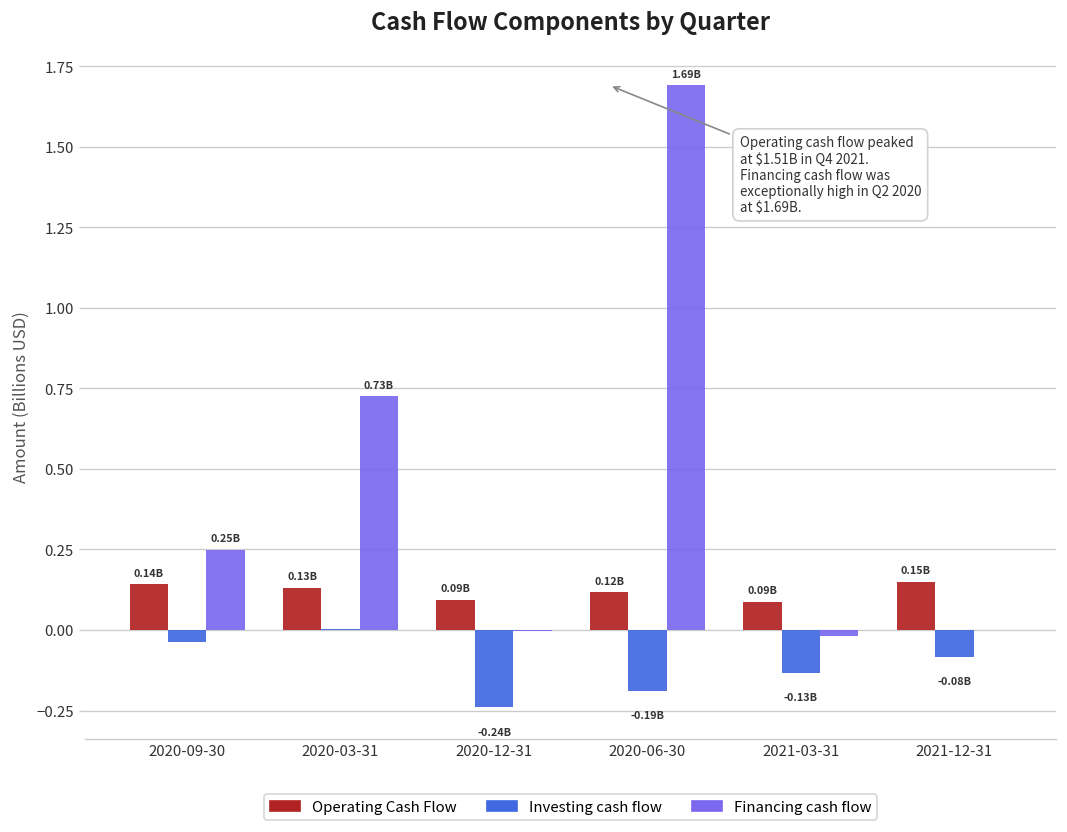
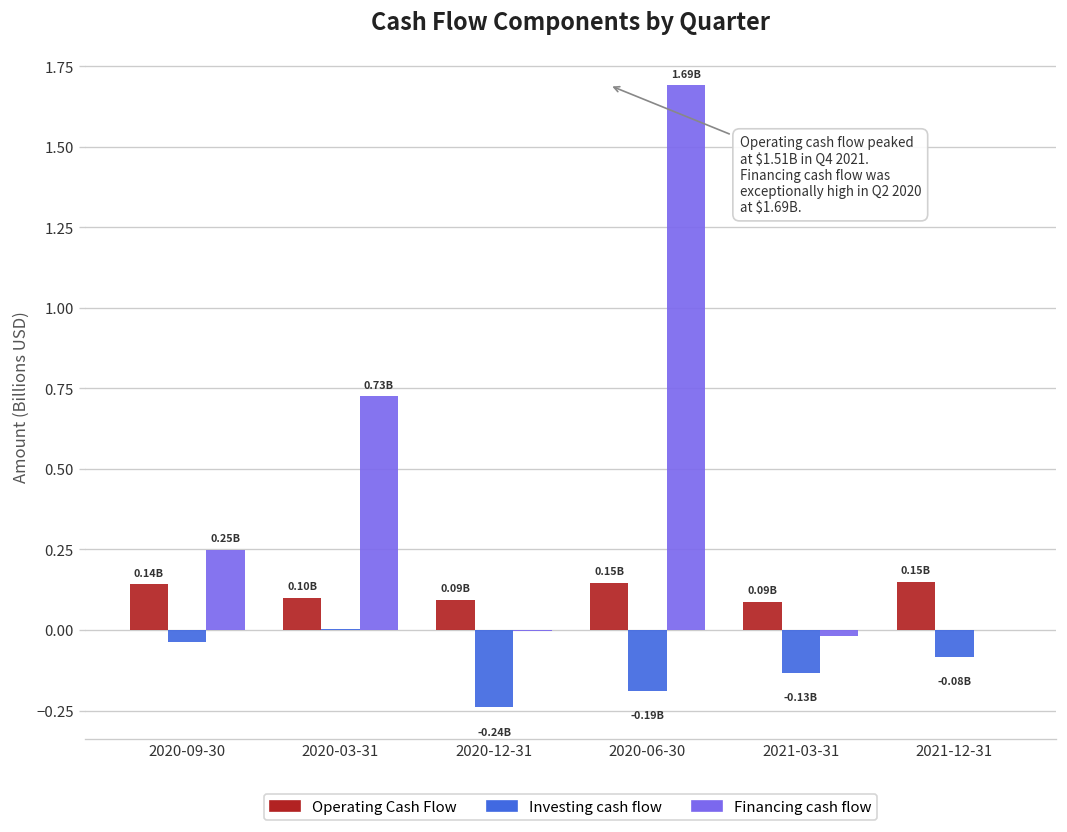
Operating Cash Flow, 2020-03-31: 0.13B -> 0.10B
Operating Cash Flow, 2020-06-30: 0.12B -> 0.15B
